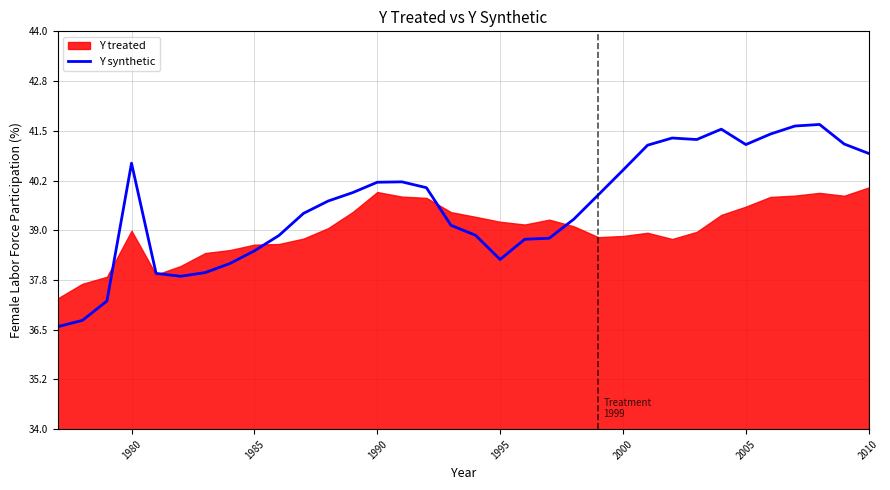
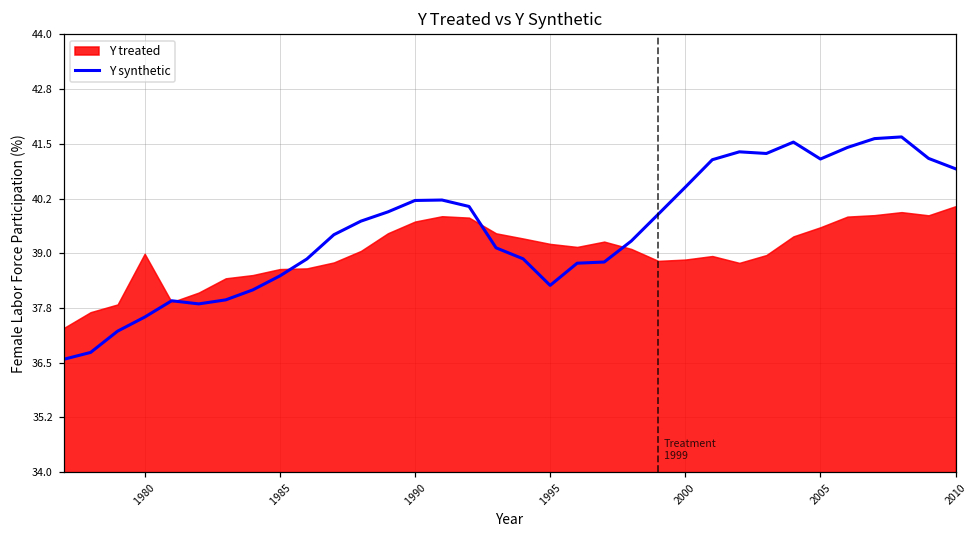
Y synthetic, 1980: 40.7 -> 37.5
Y treated, 1990: 40.0 -> 39.7
